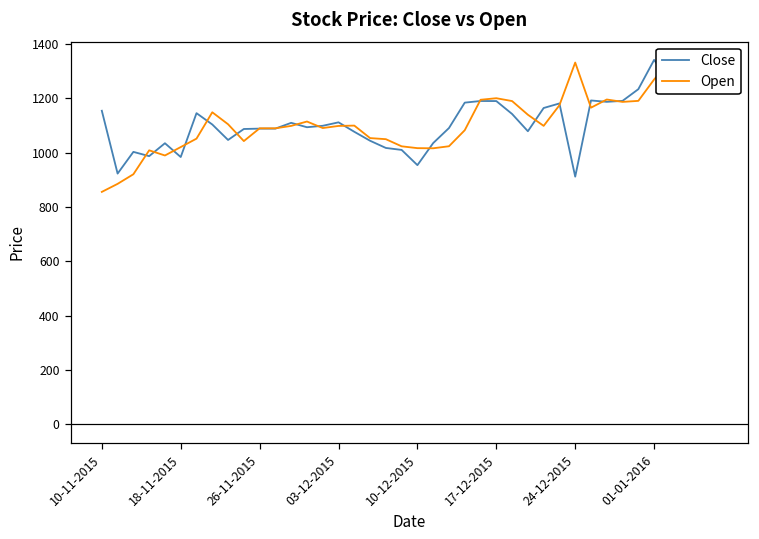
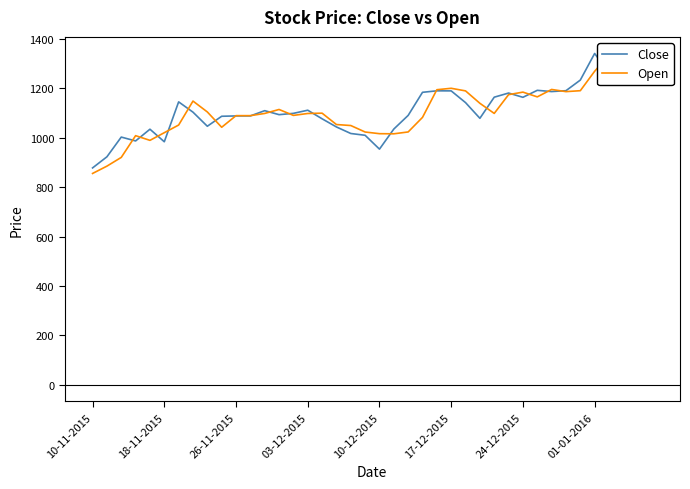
Close, 10-11-2015: 1150 -> 880
Close, 24-12-2015: 910 -> 1160
Open, 24-12-2015: 1330 -> 1190
